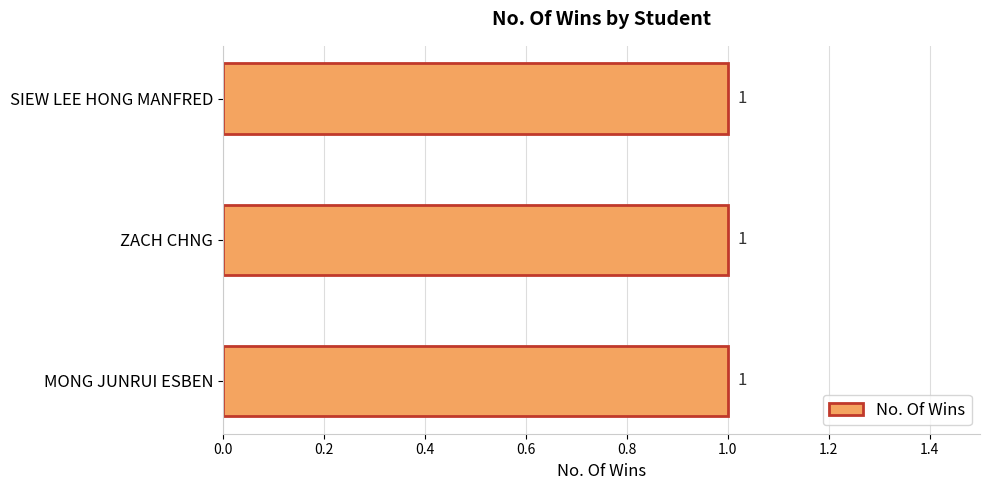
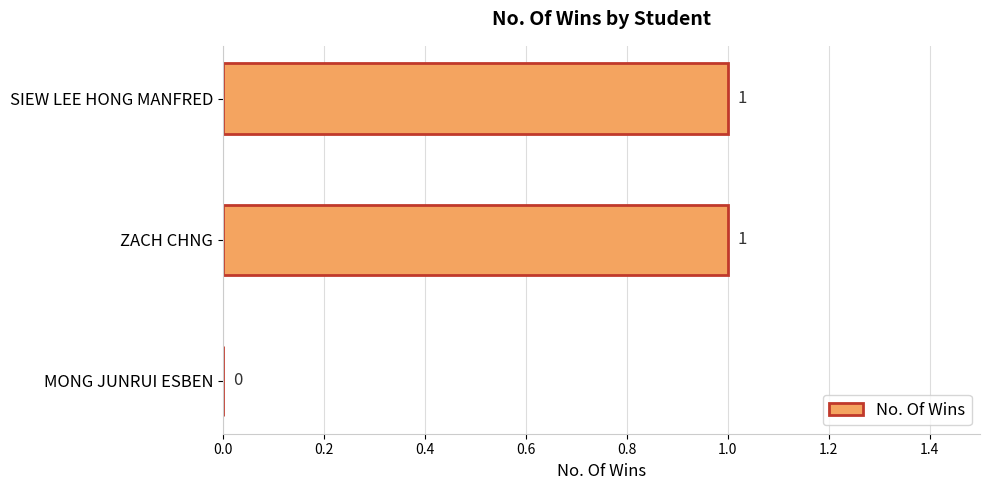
MONG JUNRUI ESBEN: 1 -> 0
